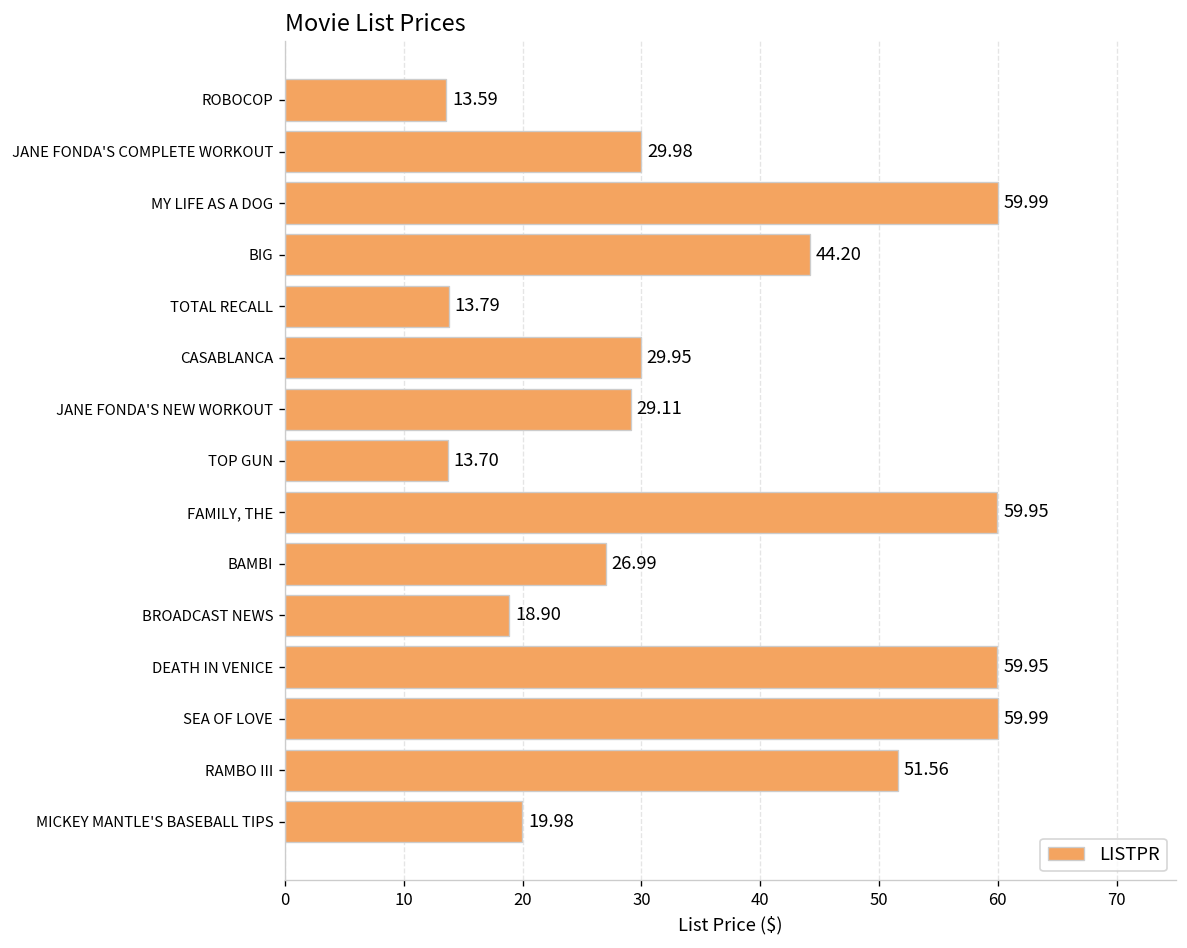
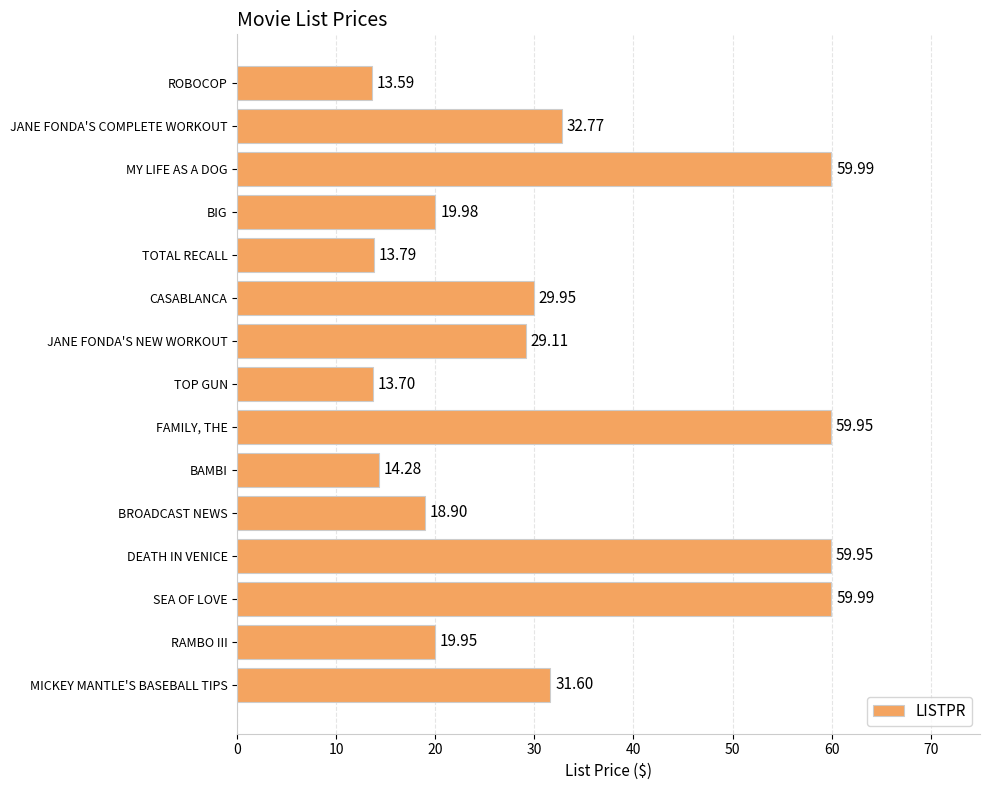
JANE FONDA'S COMPLETE WORKOUT: 29.98 -> 32.77
BIG: 44.20 -> 19.98
BAMBI: 26.99 -> 14.28
RAMBO III: 51.56 -> 19.95
MICKEY MANTLE'S BASEBALL TIPS: 19.98 -> 31.60
